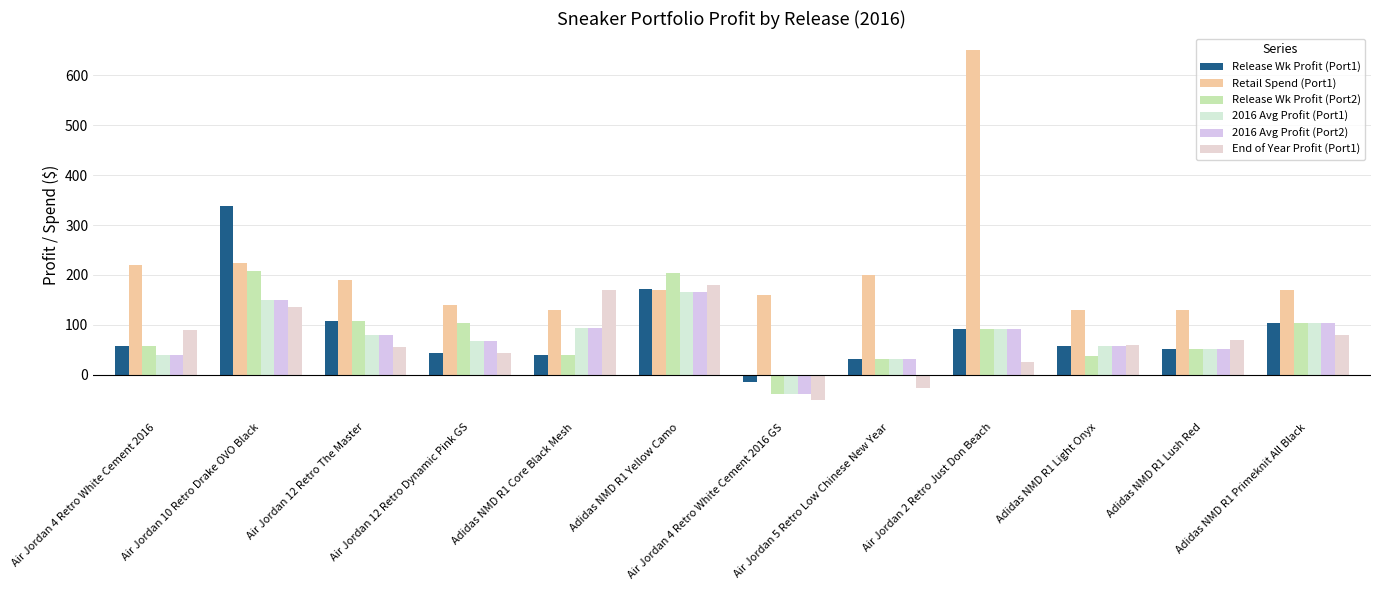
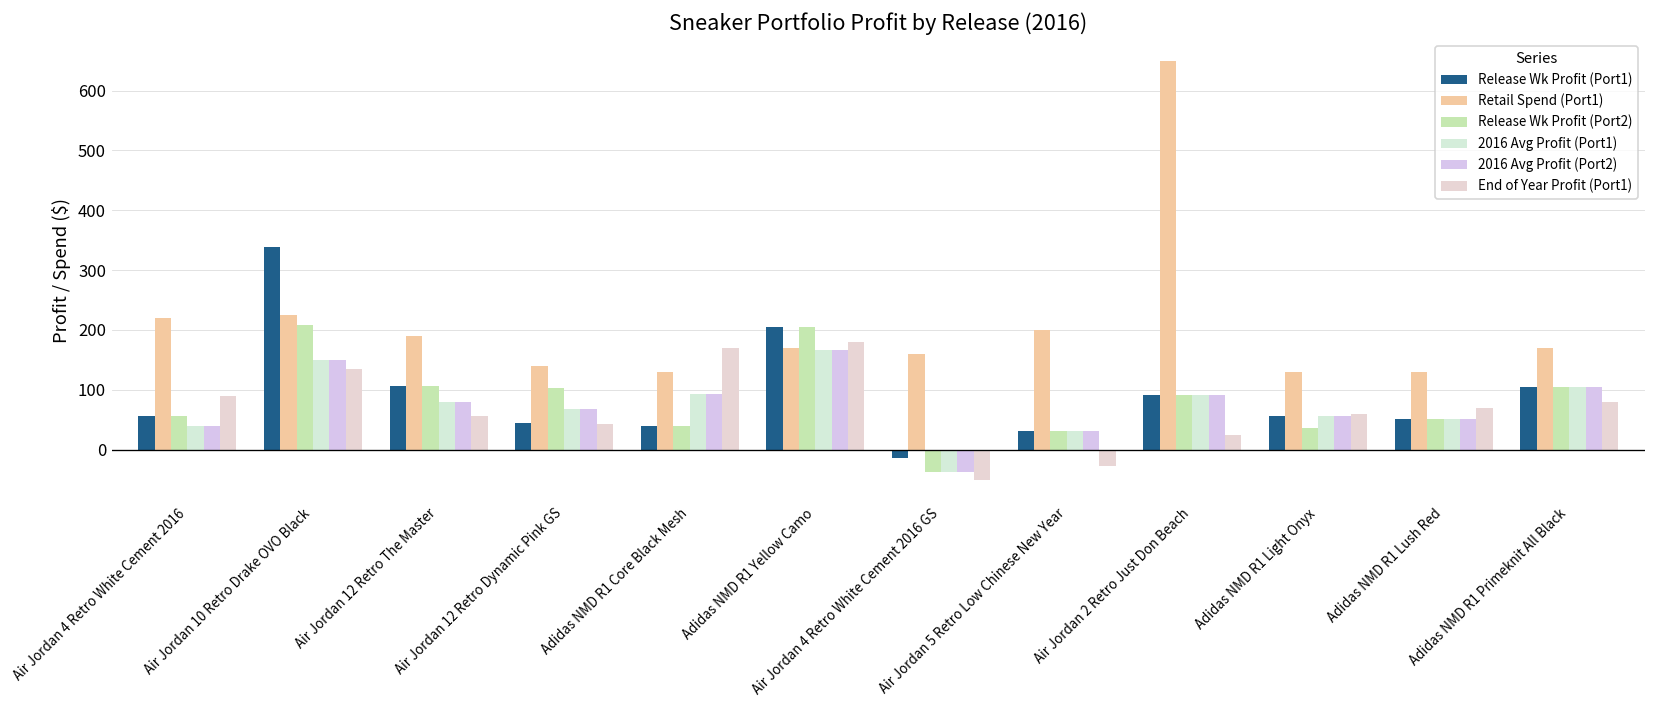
Release Wk Profit (Port1), Adidas NMD R1 Yellow Camo: 170 -> 210
